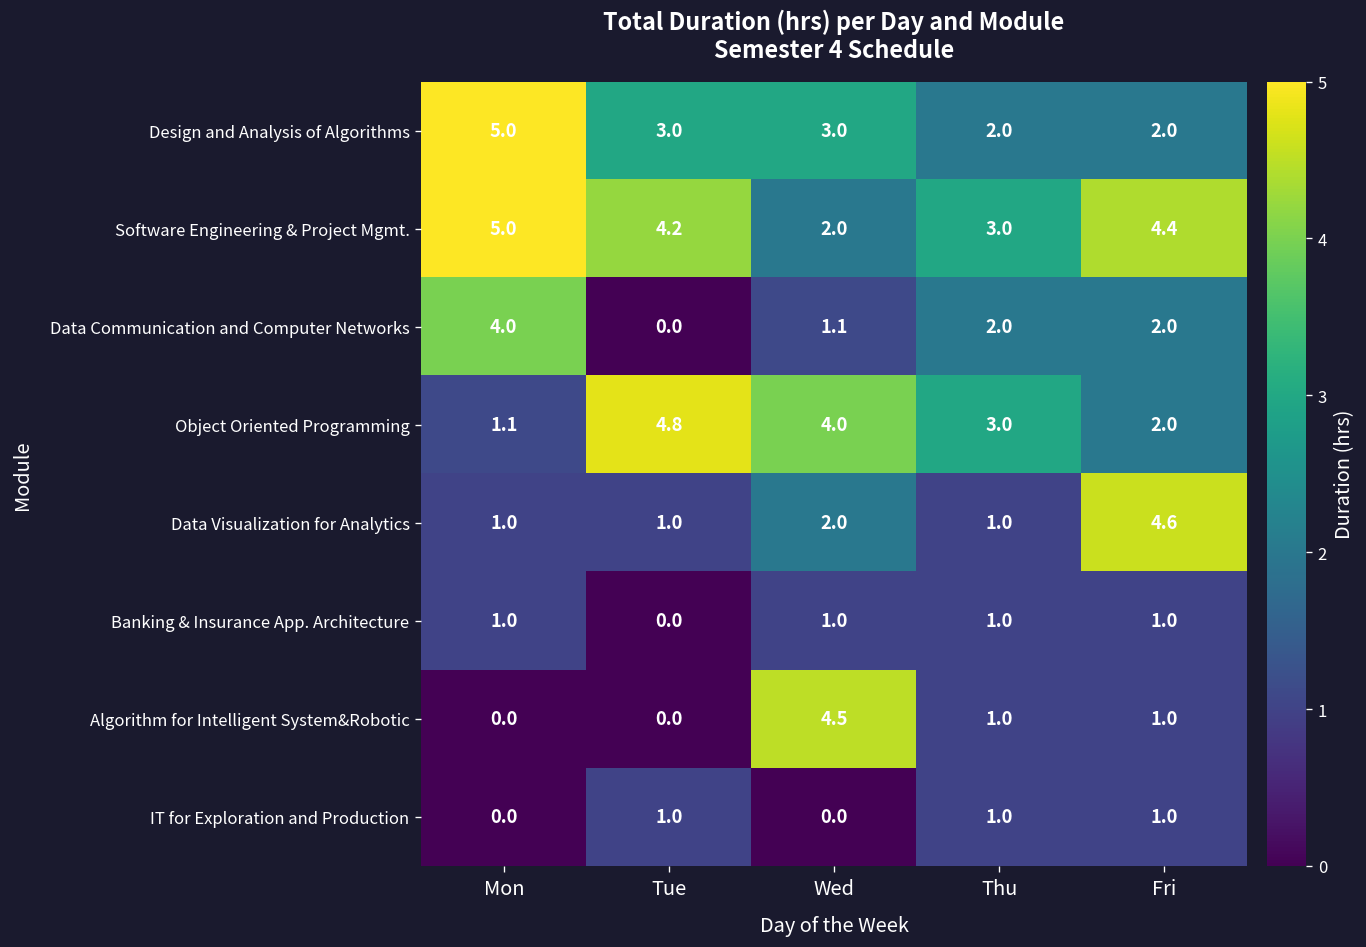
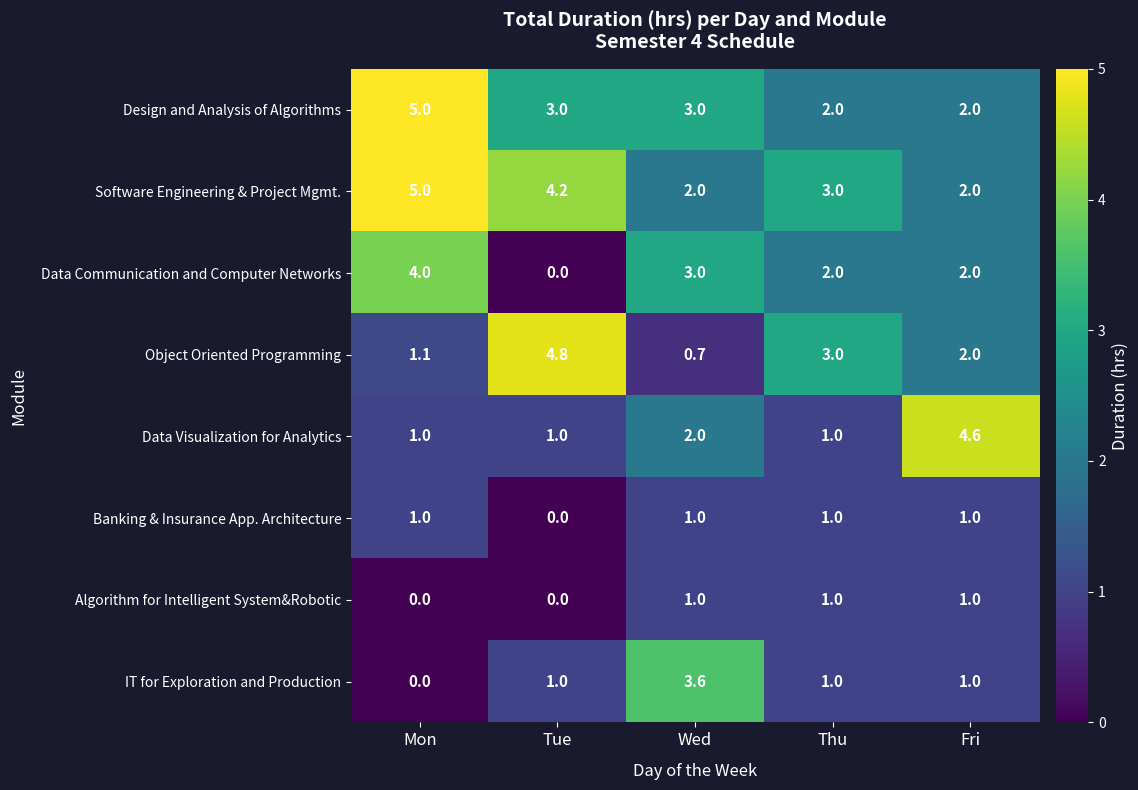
Software Engineering & Project Mgmt., Fri: 4.4 -> 2.0
Data Communication and Computer Networks, Wed: 1.1 -> 3.0
Object Oriented Programming, Wed: 4.0 -> 0.7
Algorithm for Intelligent System&Robotic, Wed: 4.5 -> 1.0
IT for Exploration and Production, Wed: 0.0 -> 3.6
